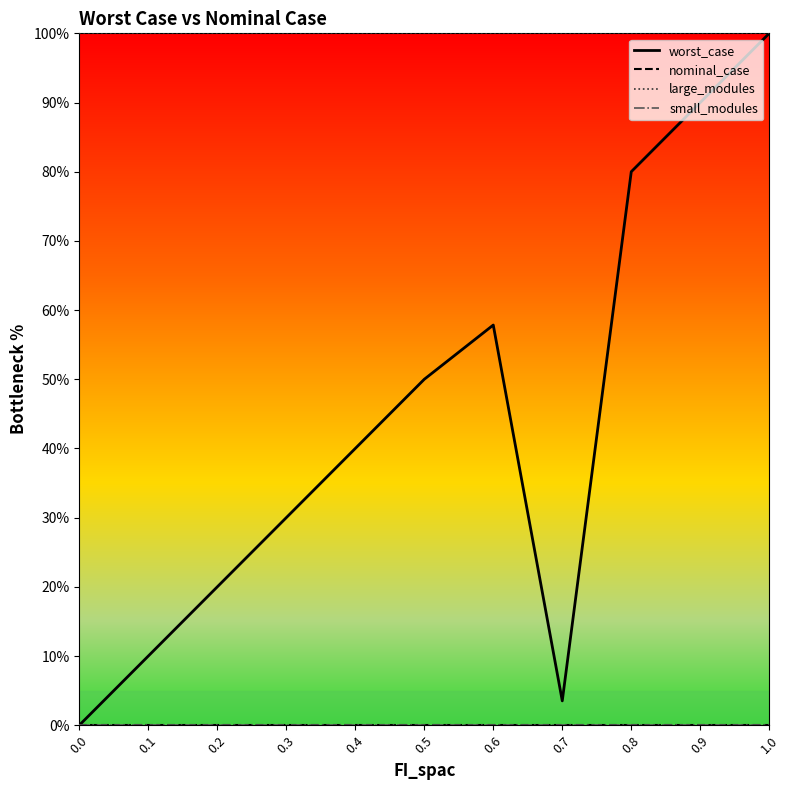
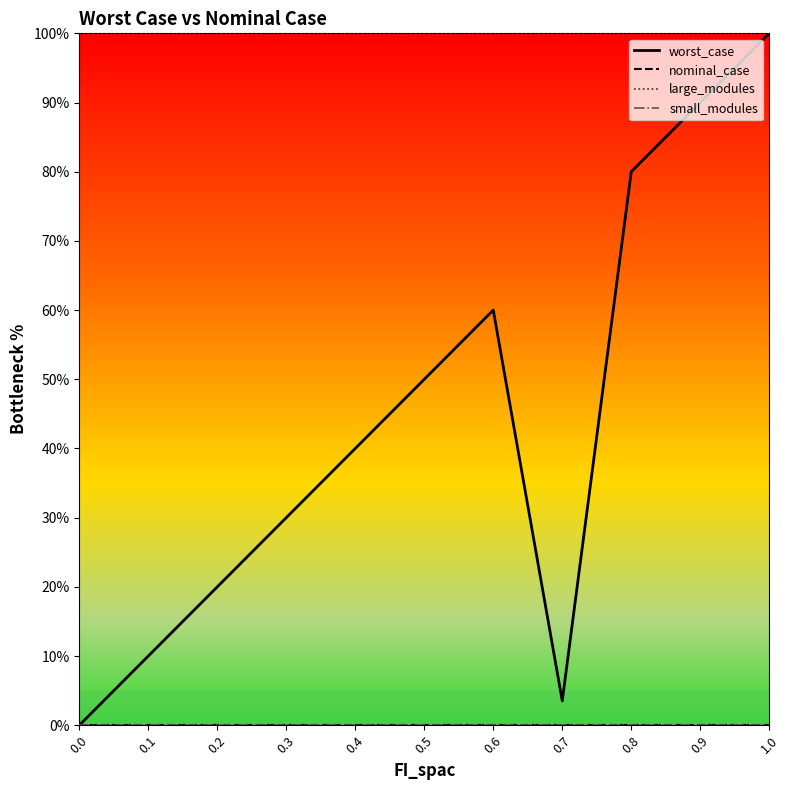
worst_case, 0.6: 58% -> 60%
